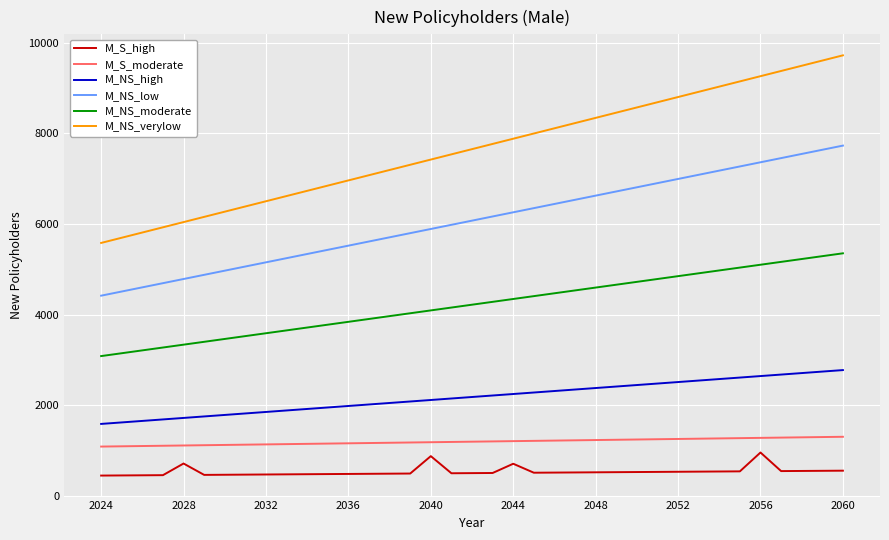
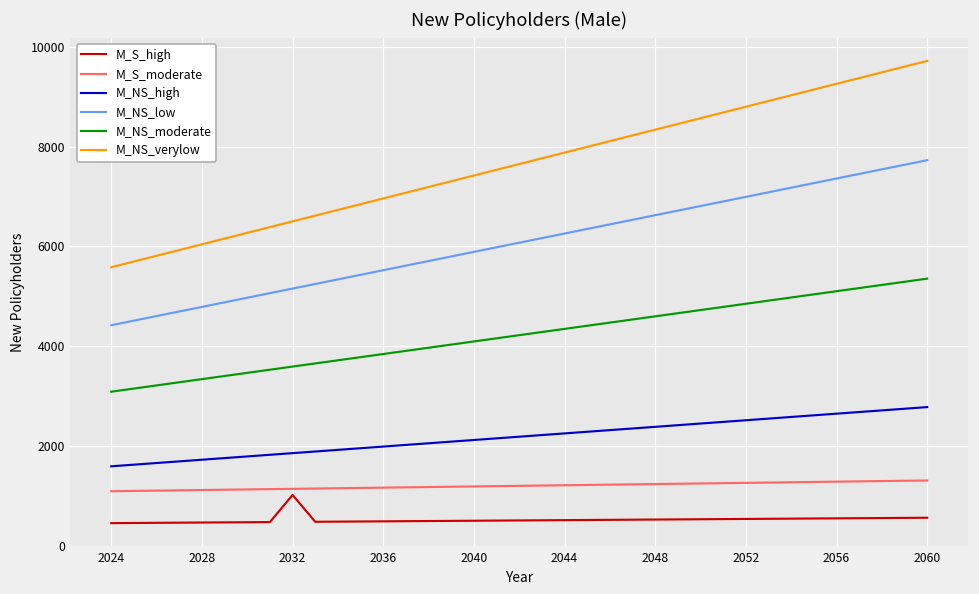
M_S_high, 2028: 700 -> 500
M_S_high, 2032: 500 -> 1000
M_S_high, 2040: 900 -> 500
M_S_high, 2044: 700 -> 500
M_S_high, 2056: 1000 -> 500
